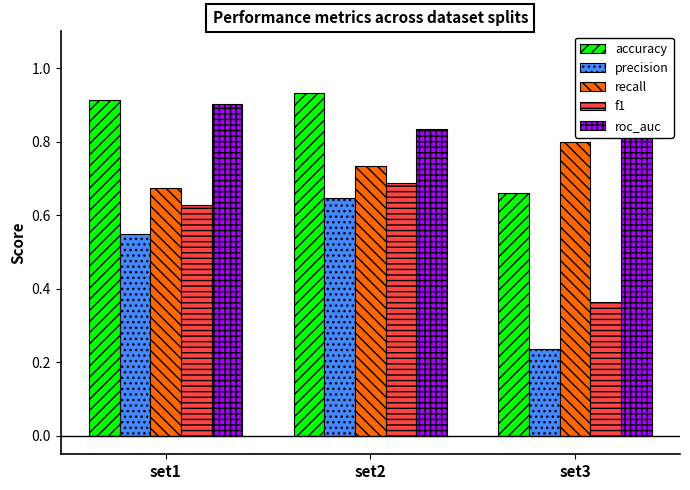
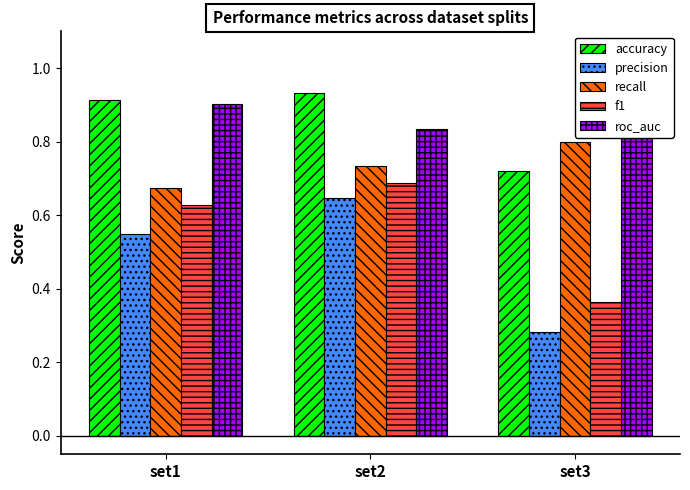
accuracy, set3: 0.66 -> 0.72
precision, set3: 0.24 -> 0.28
